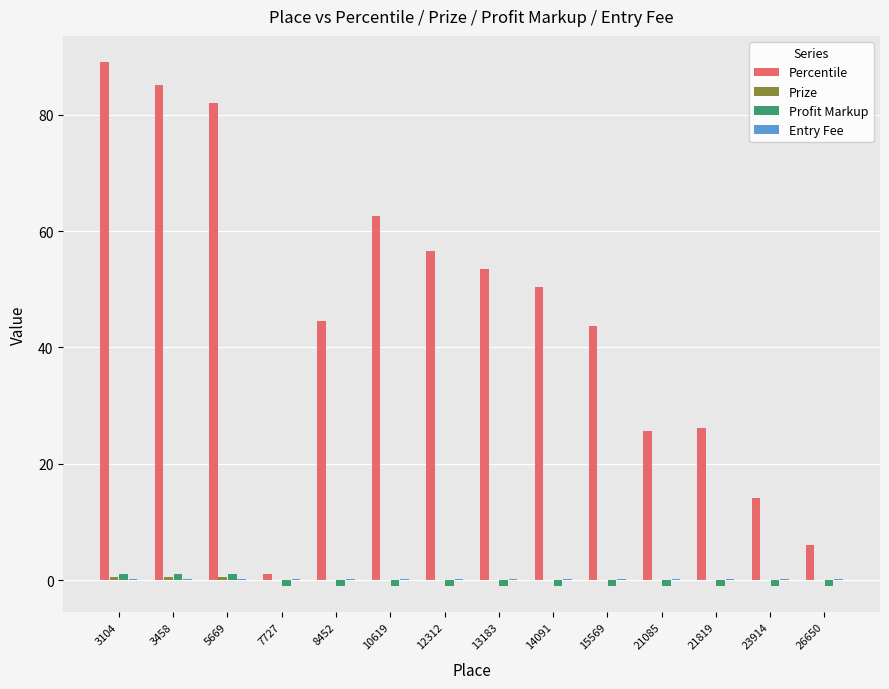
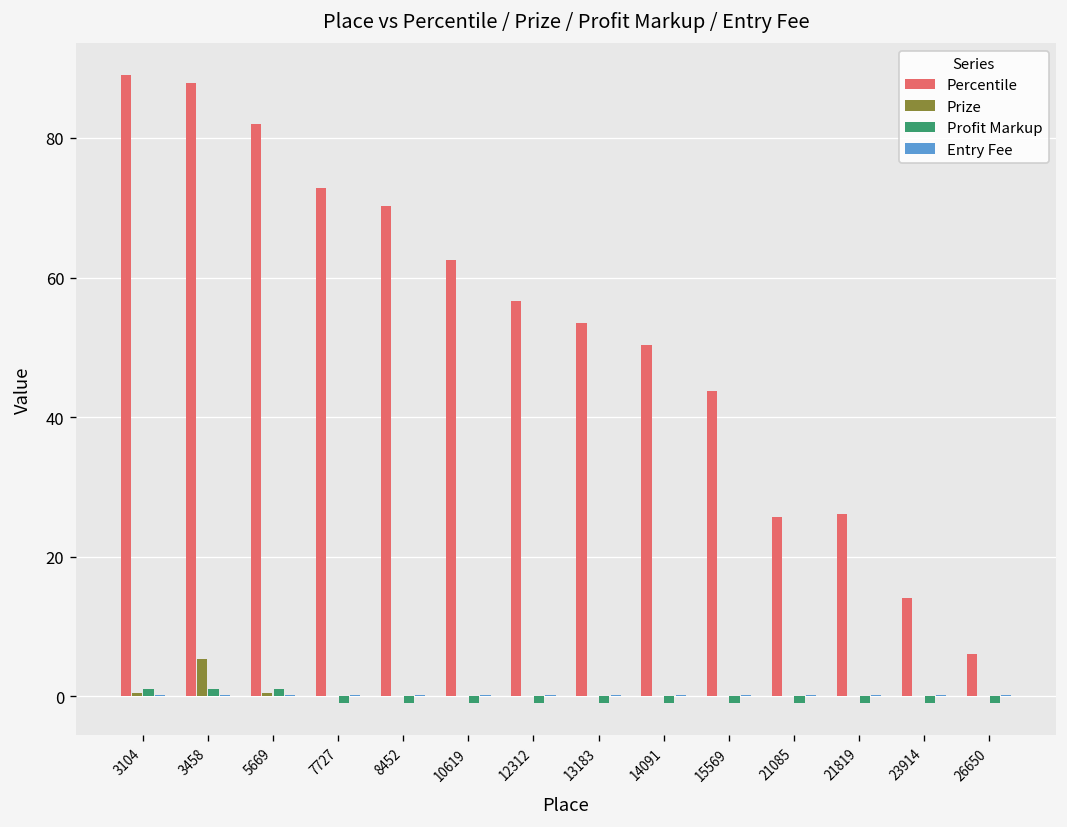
Percentile, 3458: 85 -> 88
Prize, 3458: 1 -> 5
Percentile, 7727: 1 -> 73
Percentile, 8452: 45 -> 70
